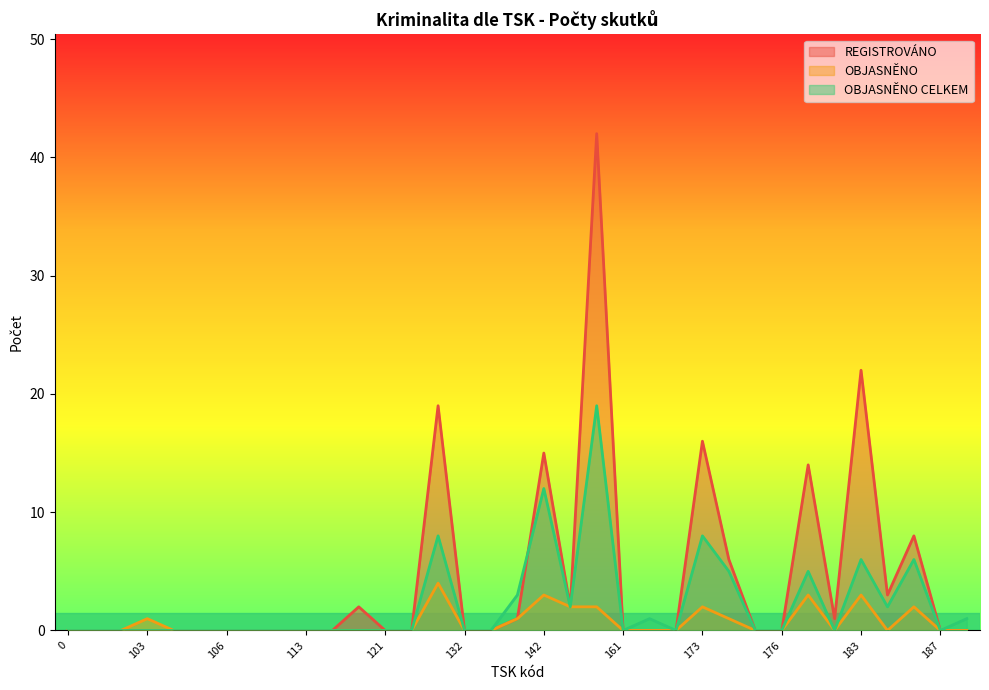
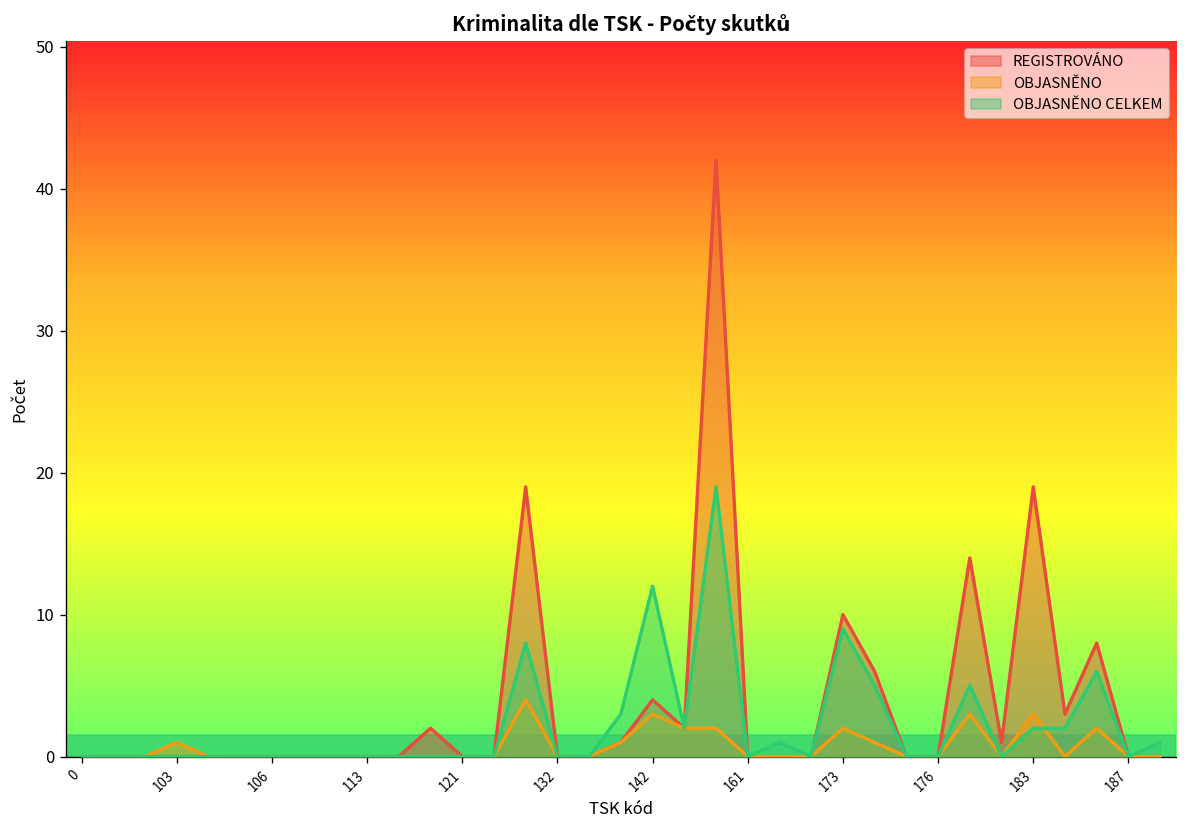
REGISTROVÁNO, 142: 15 -> 4
REGISTROVÁNO, 173: 16 -> 10
OBJASNĚNO CELKEM, 173: 8 -> 9
REGISTROVÁNO, 183: 22 -> 19
OBJASNĚNO CELKEM, 183: 6 -> 2
